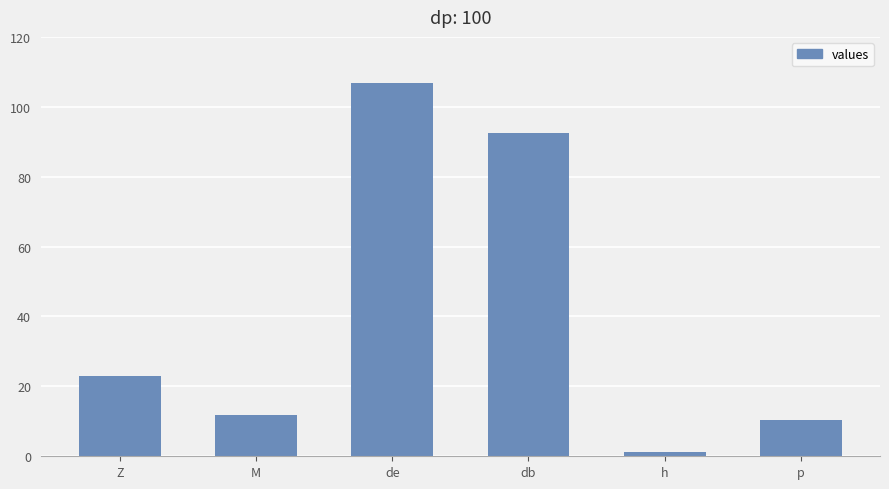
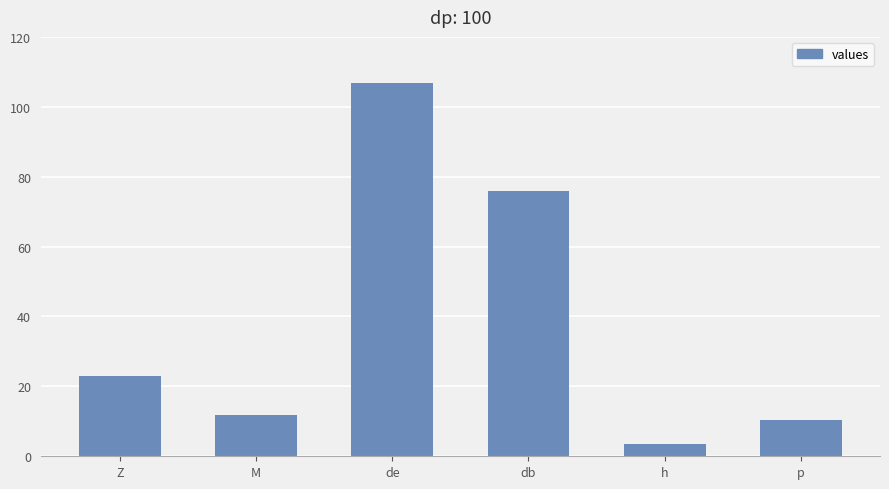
db: 93 -> 76
h: 1 -> 4
